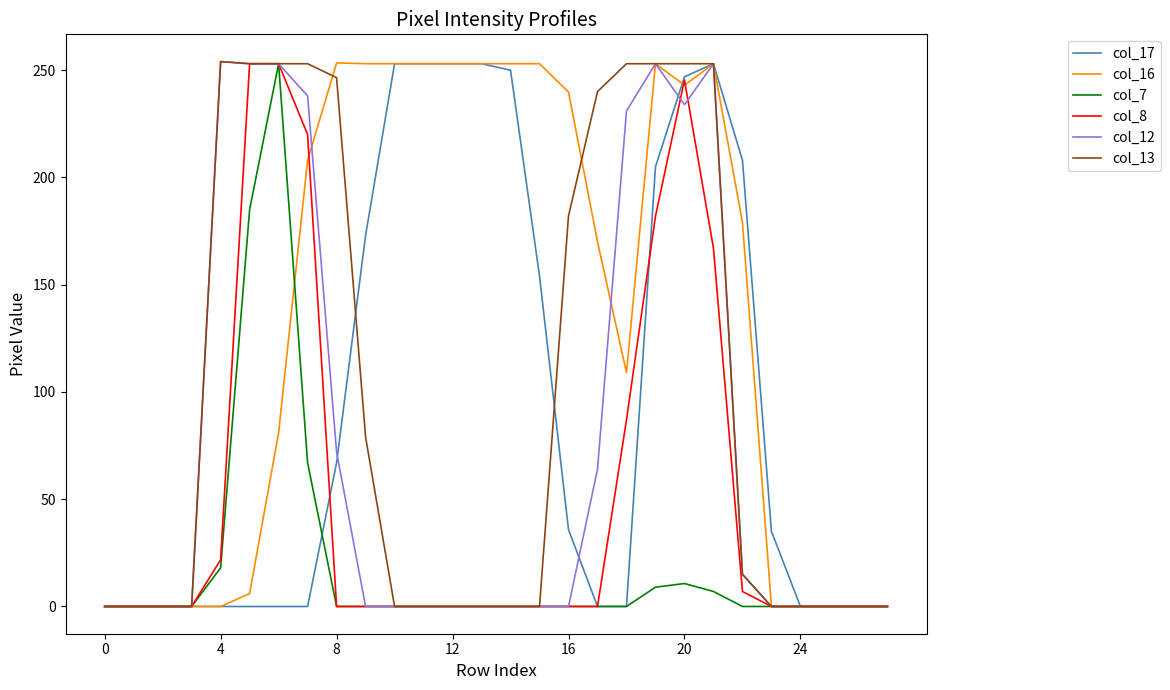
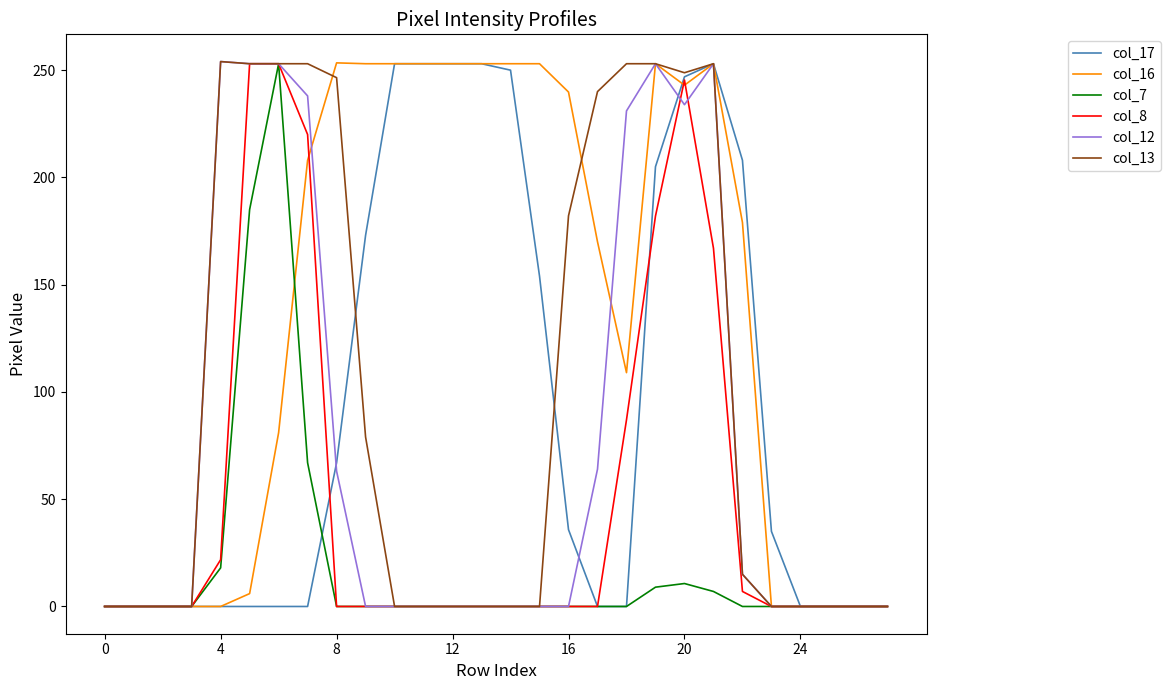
col_12, 8: 72 -> 63
col_13, 20: 253 -> 249
